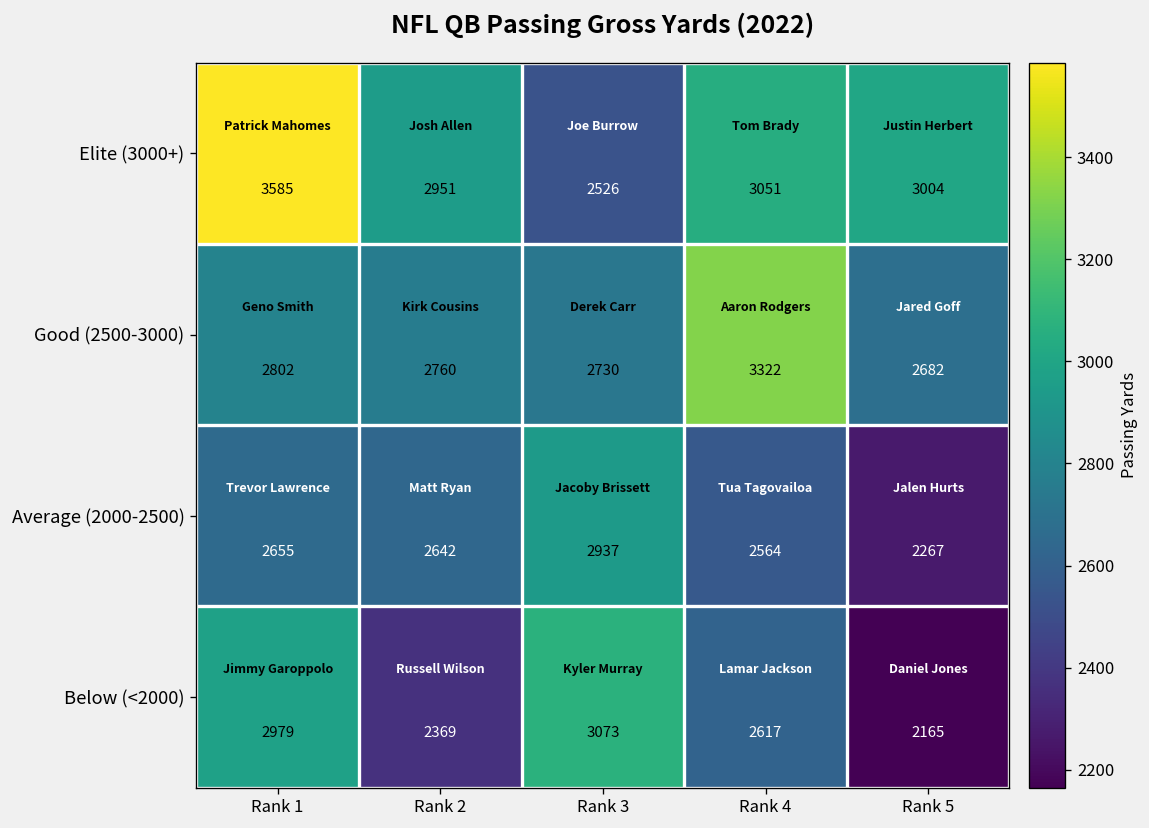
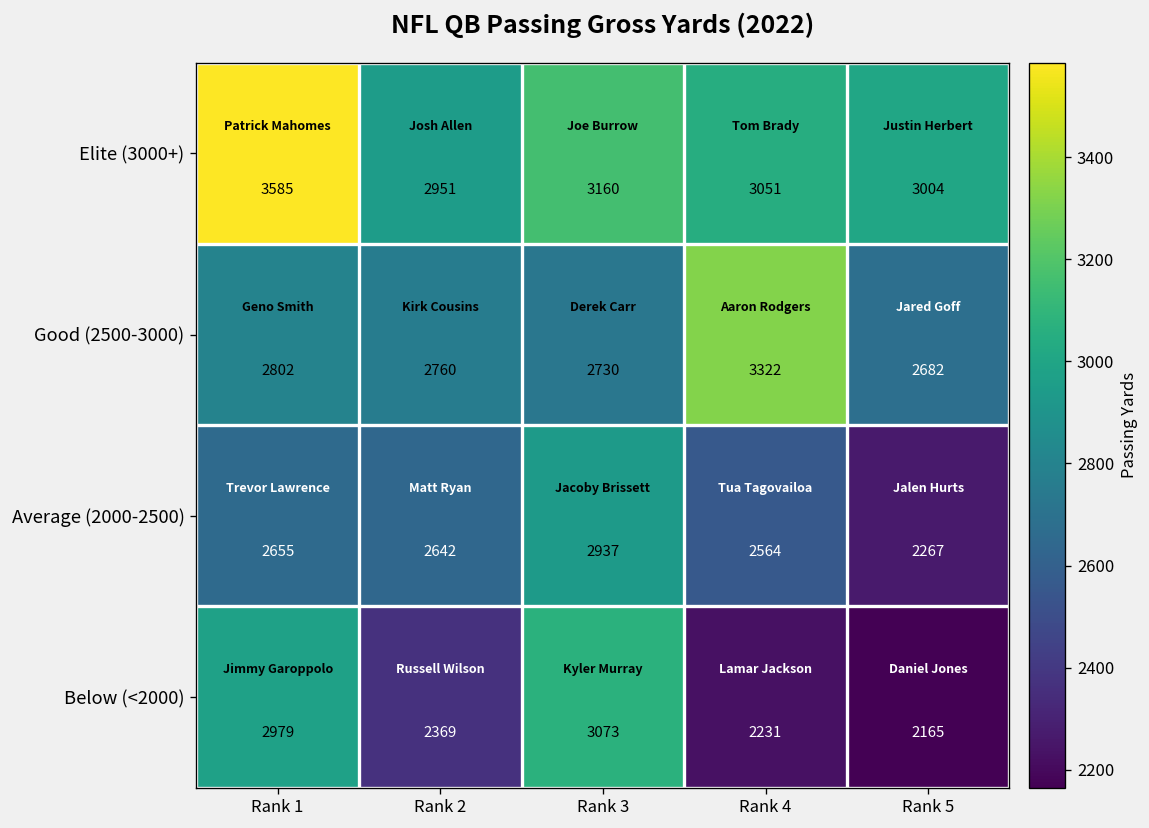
Elite (3000+), Rank 3: 2526 -> 3160
Below (<2000), Rank 4: 2617 -> 2231
